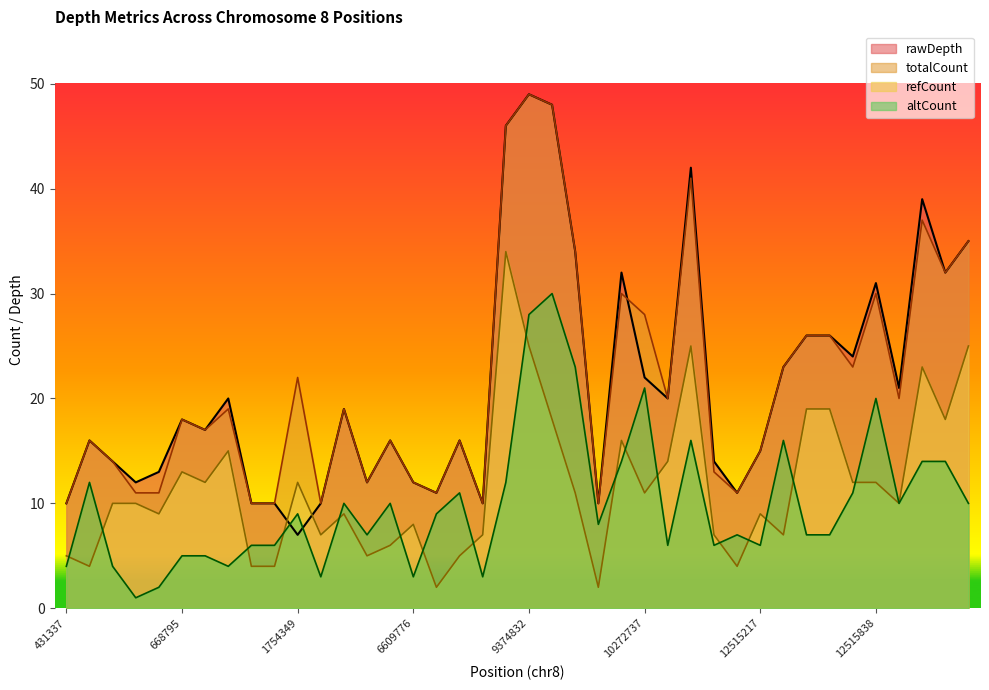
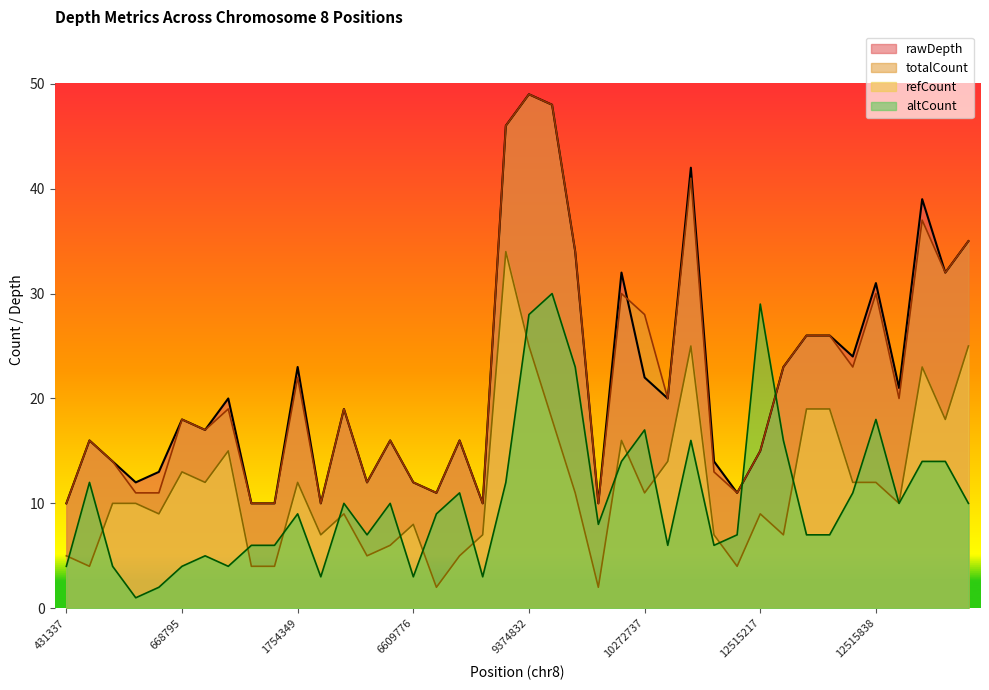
altCount, 668795: 5 -> 4
rawDepth, 1754349: 7 -> 23
altCount, 10272737: 21 -> 17
altCount, 12515217: 6 -> 29
altCount, 12515838: 20 -> 18
